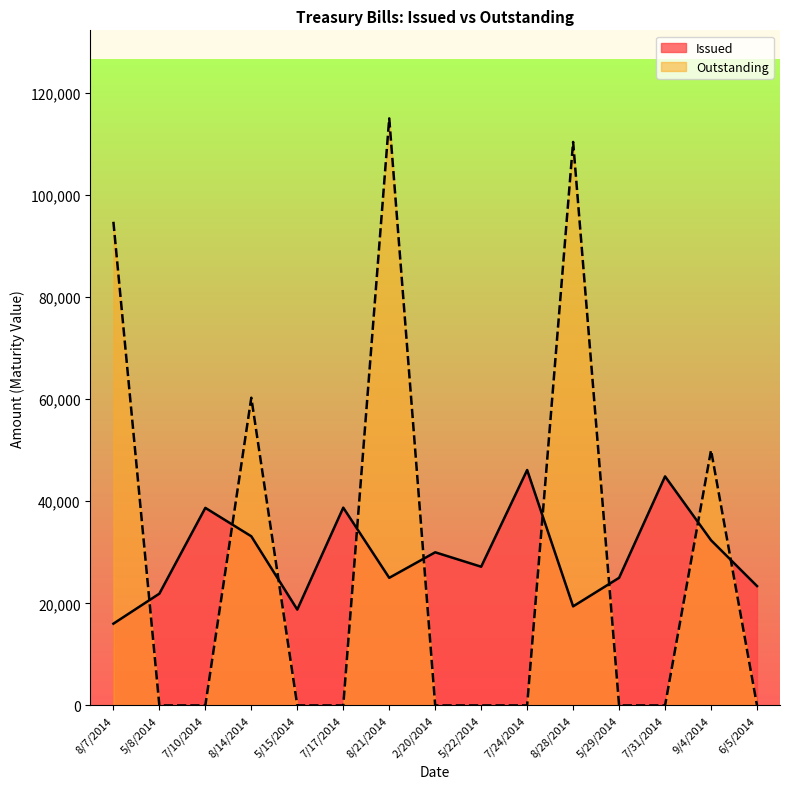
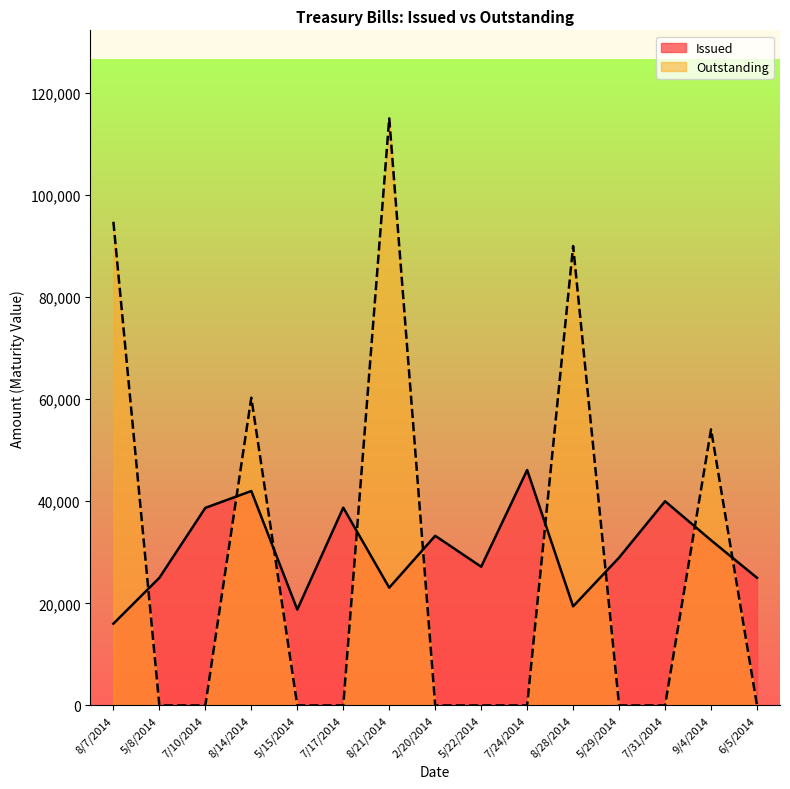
Issued, 5/8/2014: 22,000 -> 25,000
Issued, 8/14/2014: 33,000 -> 42,000
Issued, 8/21/2014: 25,000 -> 23,000
Issued, 2/20/2014: 30,000 -> 33,000
Outstanding, 8/28/2014: 110,000 -> 90,000
Issued, 5/29/2014: 25,000 -> 29,000
Issued, 7/31/2014: 45,000 -> 40,000
Outstanding, 9/4/2014: 50,000 -> 54,000
Issued, 6/5/2014: 23,000 -> 25,000
